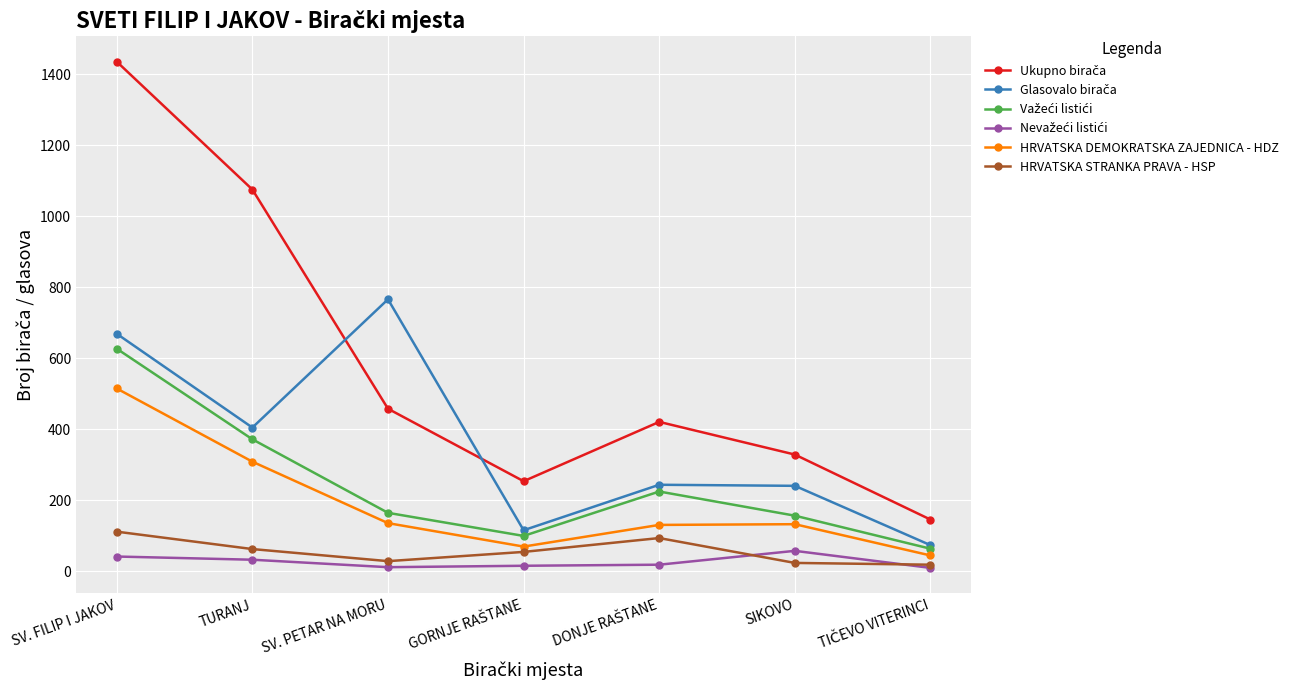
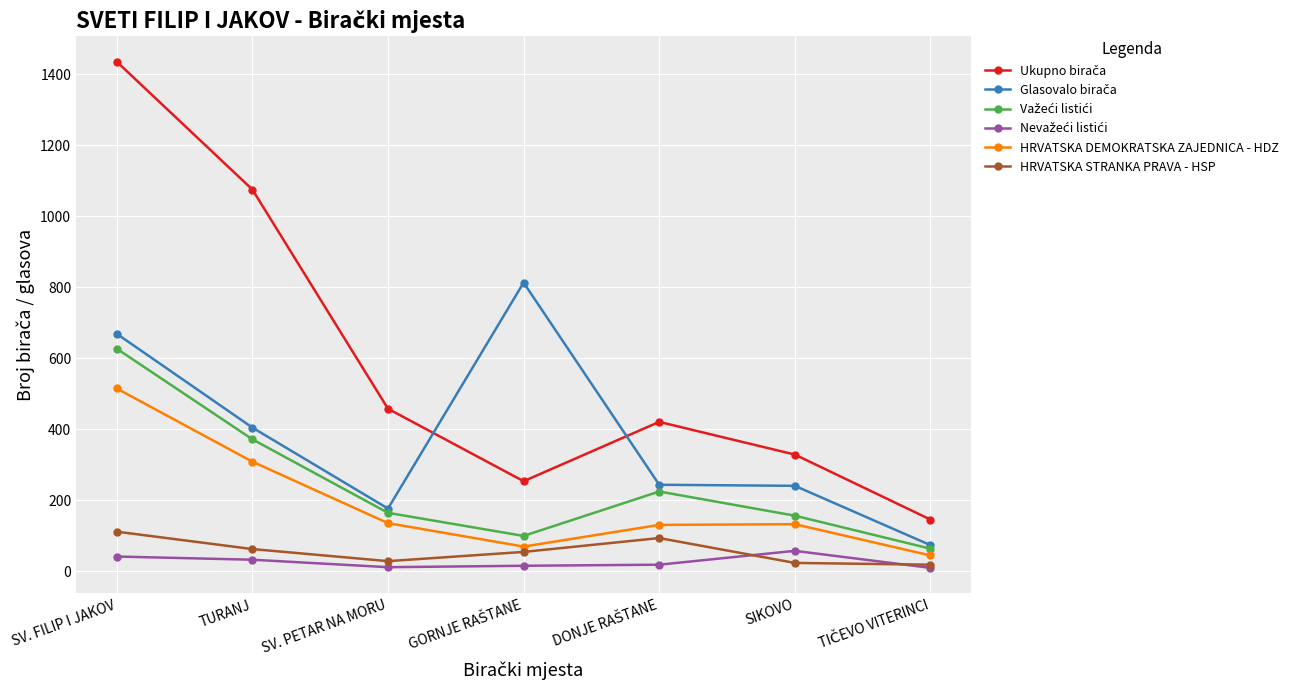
Glasovalo birača, SV. PETAR NA MORU: 770 -> 180
Glasovalo birača, GORNJE RAŠTANE: 120 -> 810
